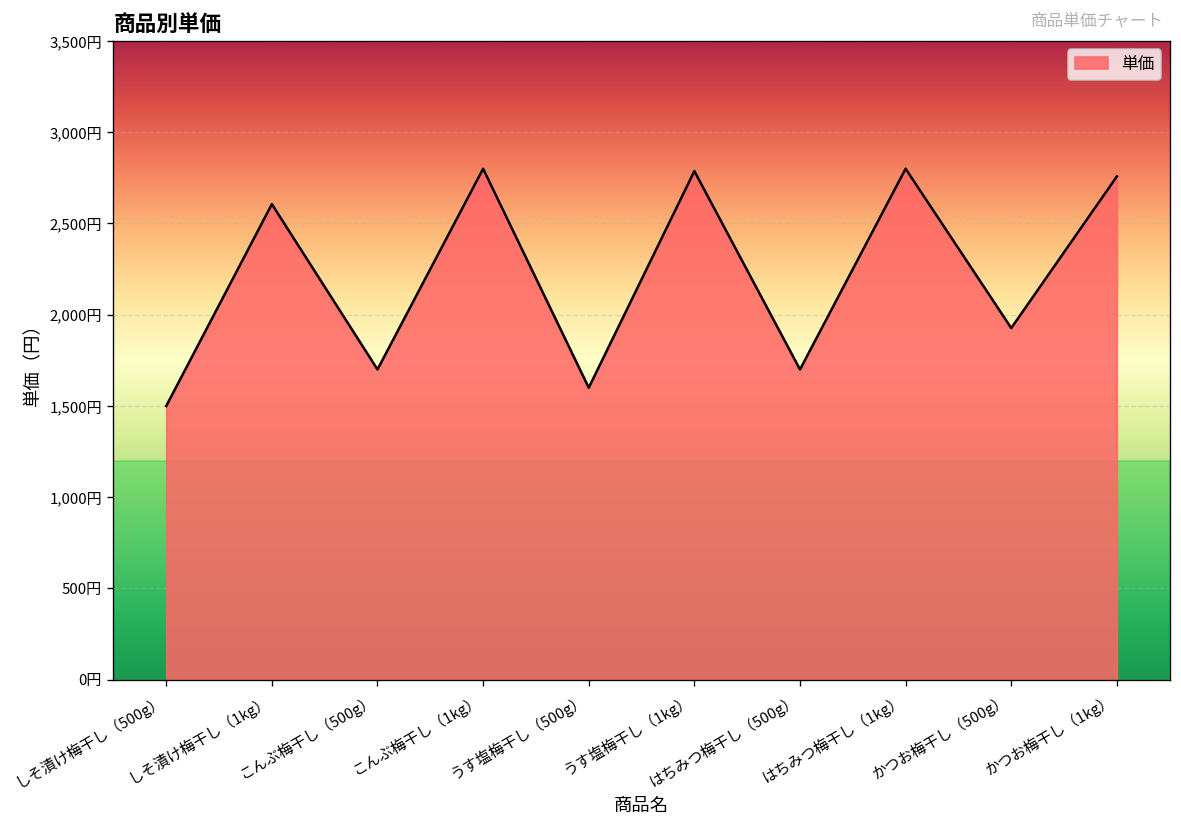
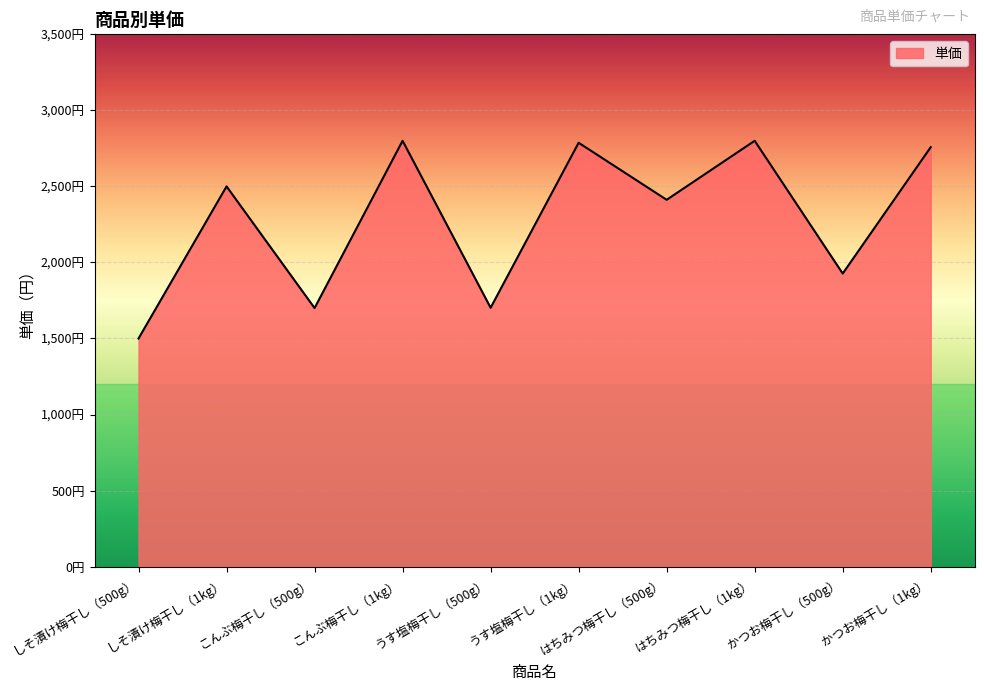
しそ漬け梅干し（1kg）: 2,610円 -> 2,500円
うす塩梅干し（500g）: 1,600円 -> 1,700円
はちみつ梅干し（500g）: 1,700円 -> 2,410円
